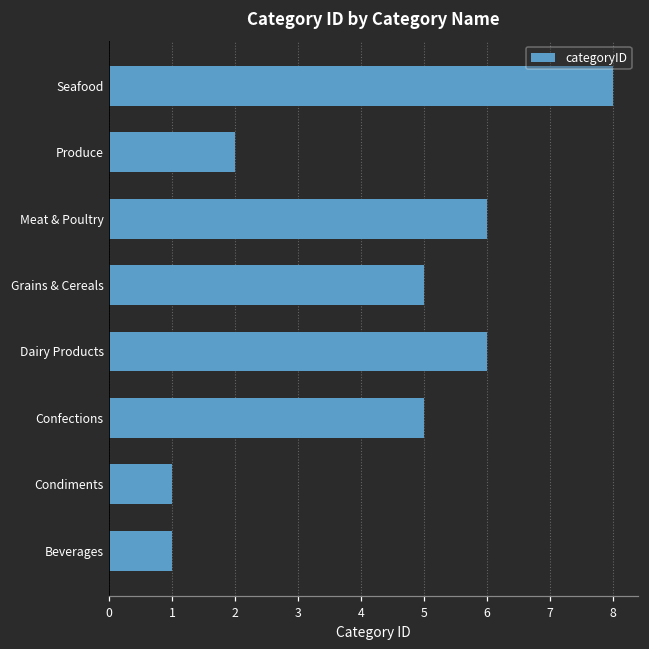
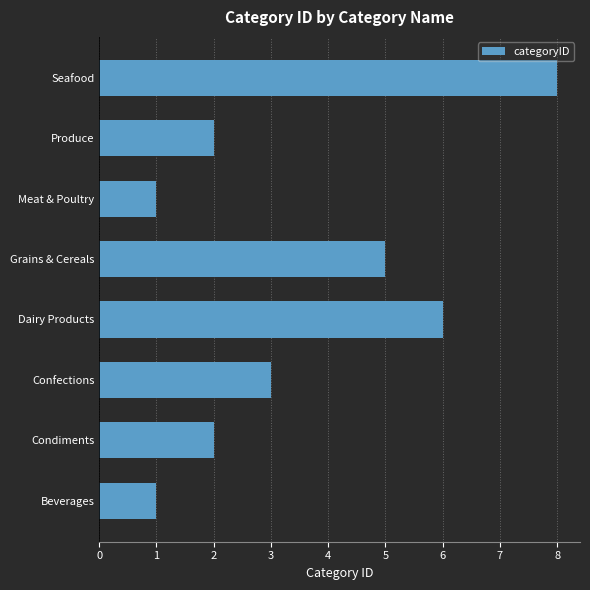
Meat & Poultry: 6 -> 1
Confections: 5 -> 3
Condiments: 1 -> 2
